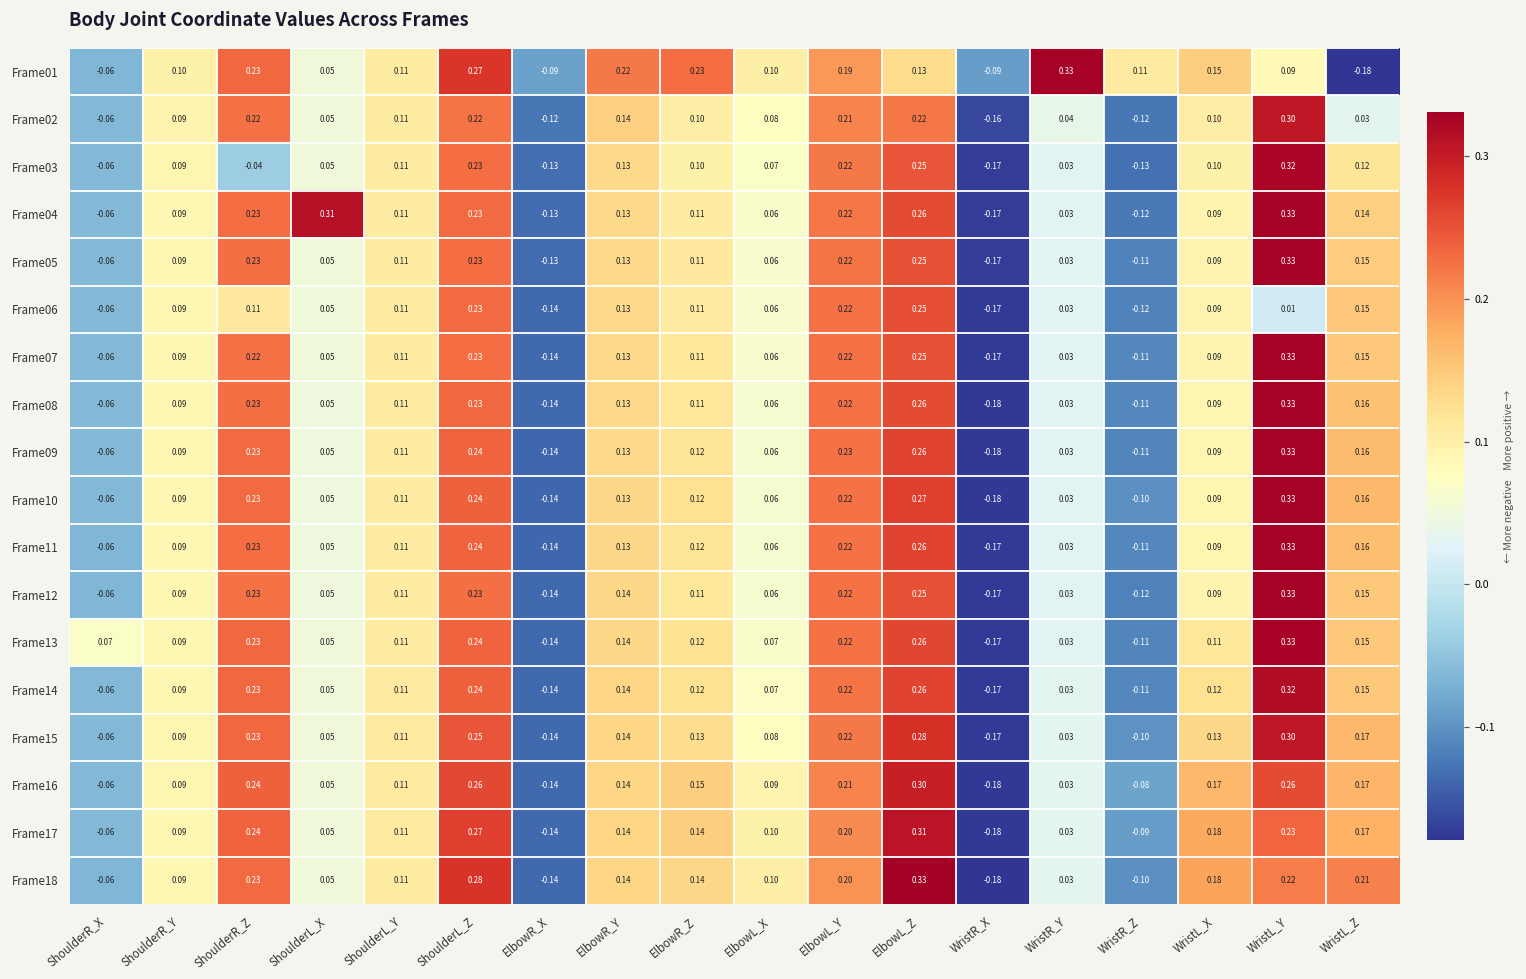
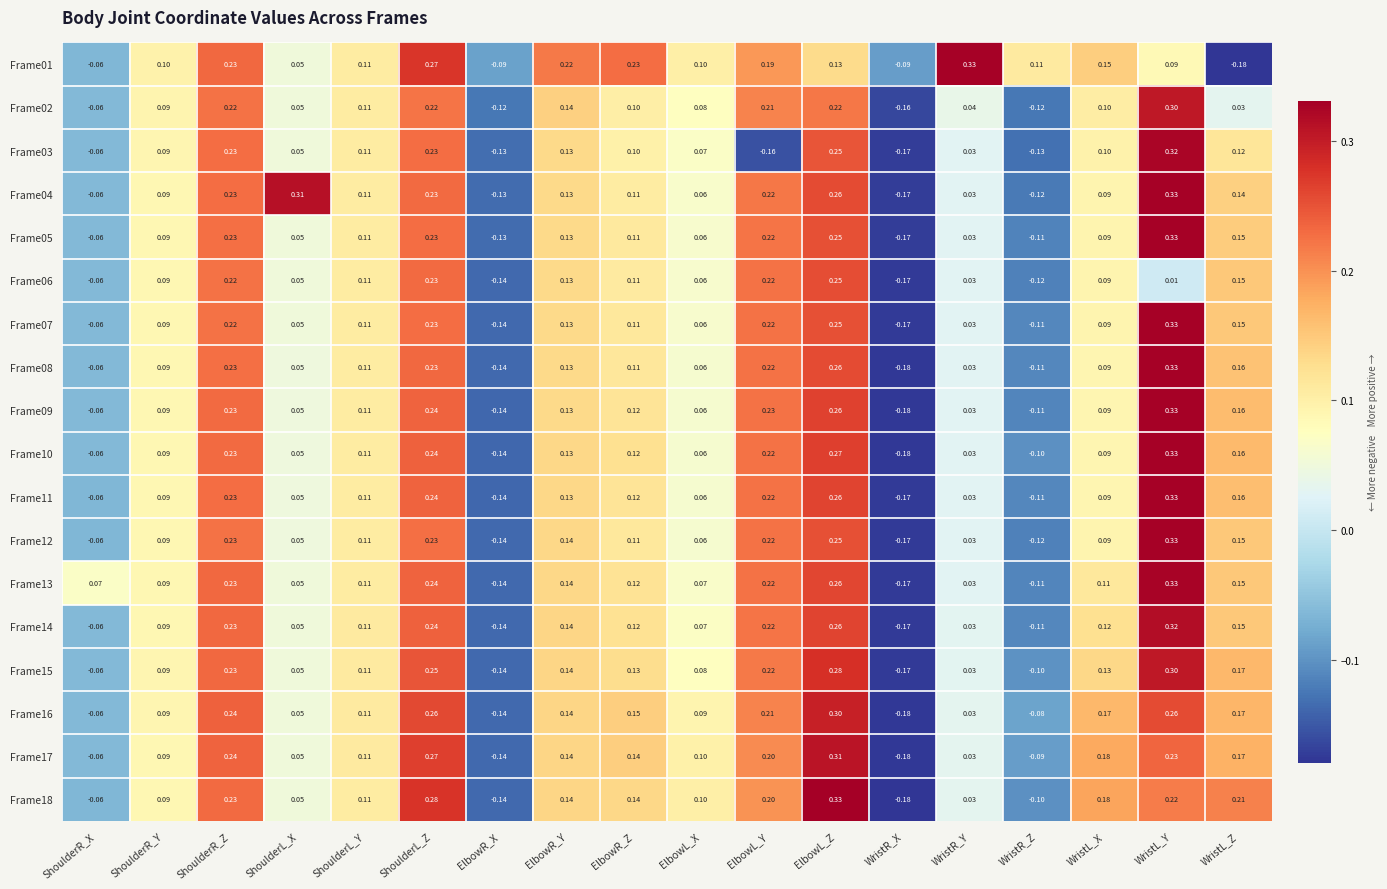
Frame03, ShoulderR_Z: -0.04 -> 0.23
Frame03, ElbowL_Y: 0.22 -> -0.16
Frame06, ShoulderR_Z: 0.11 -> 0.22
